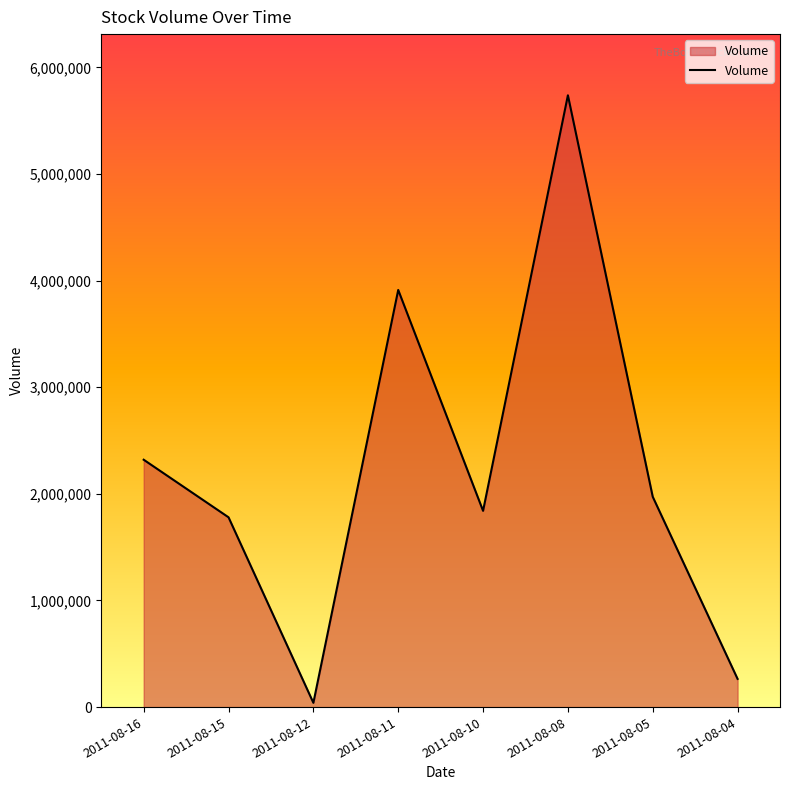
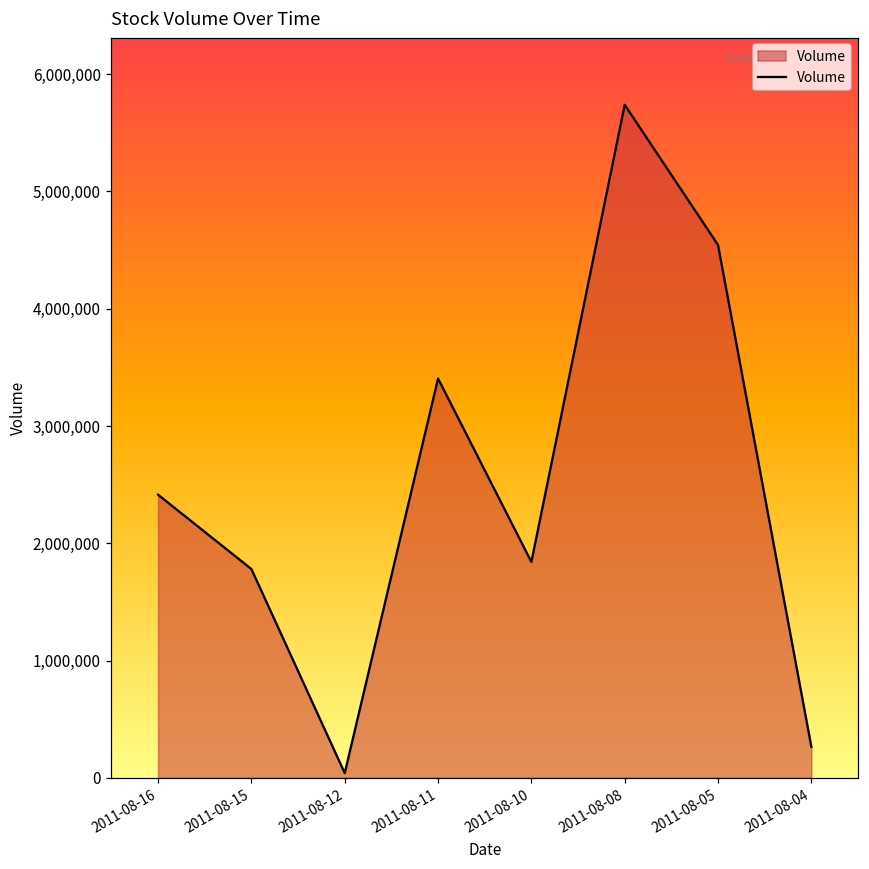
2011-08-16: 2,320,000 -> 2,410,000
2011-08-11: 3,910,000 -> 3,410,000
2011-08-05: 1,970,000 -> 4,540,000
